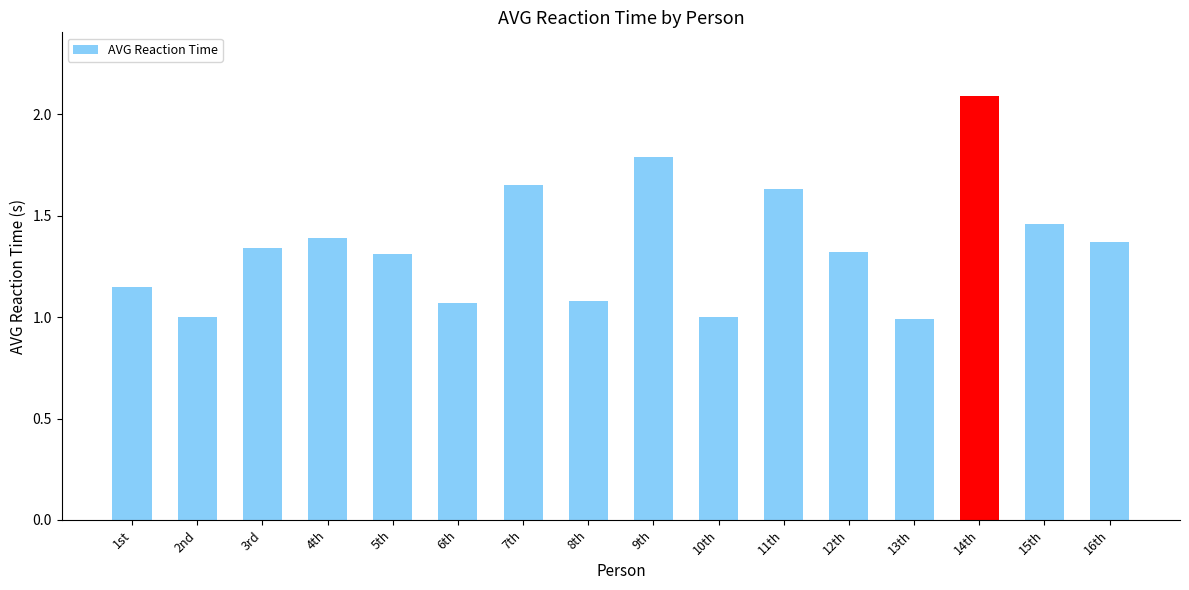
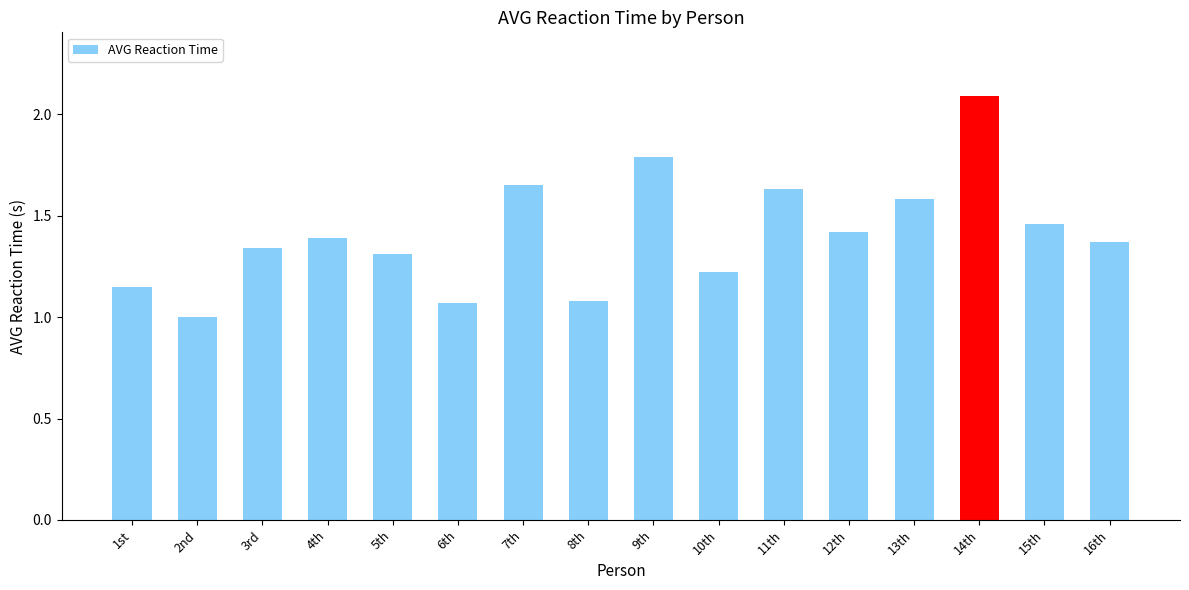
10th: 1.00 -> 1.22
12th: 1.32 -> 1.42
13th: 0.99 -> 1.58
